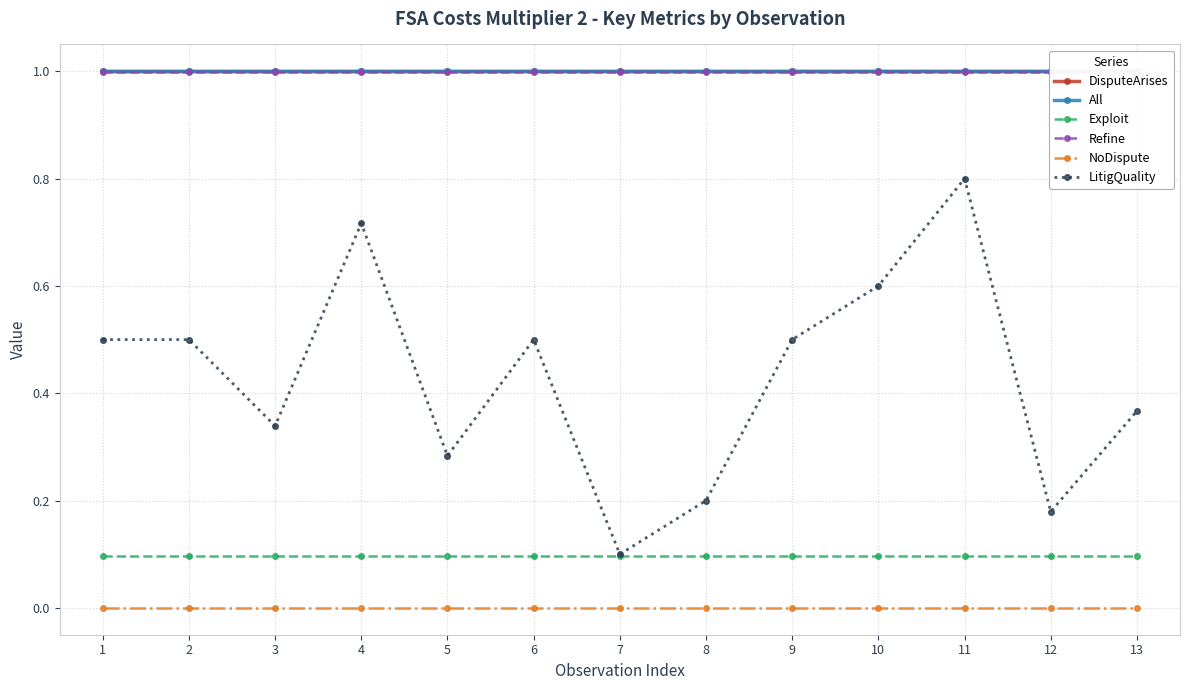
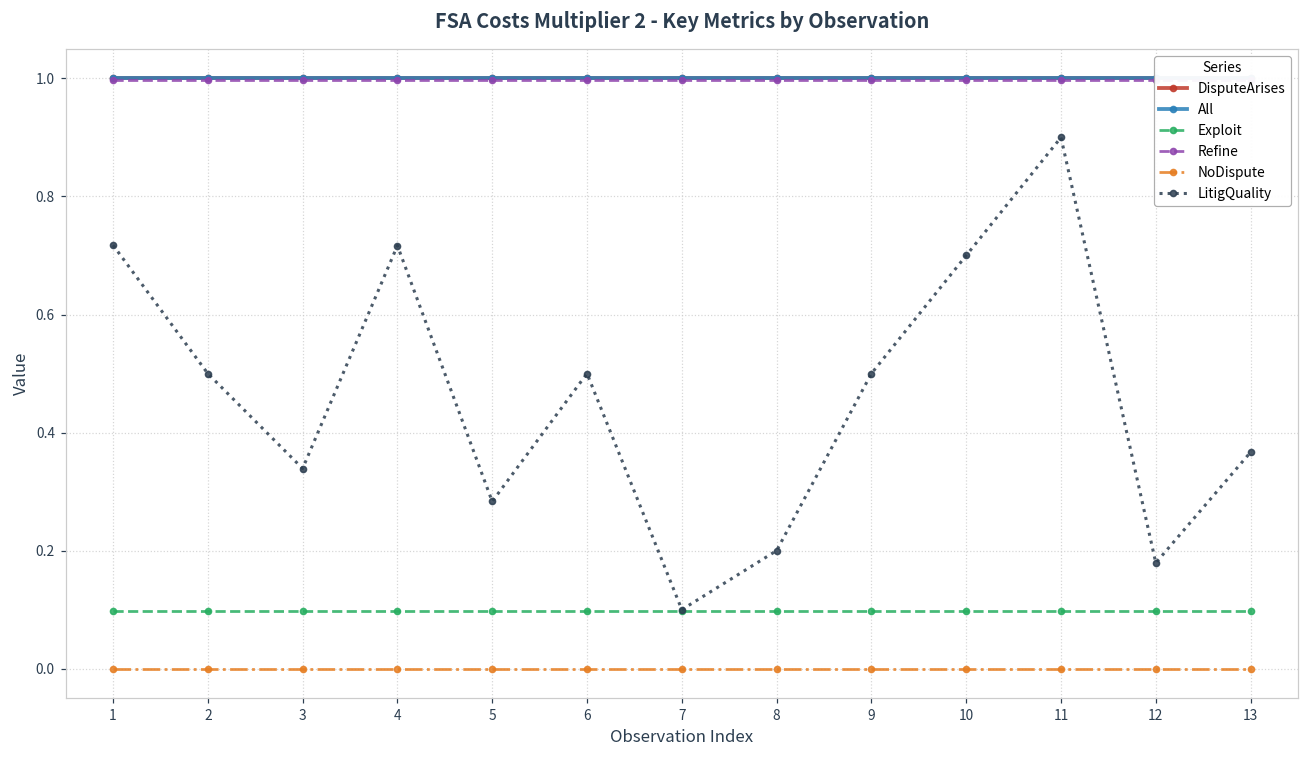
LitigQuality, 1: 0.50 -> 0.72
LitigQuality, 10: 0.6 -> 0.7
LitigQuality, 11: 0.8 -> 0.9
